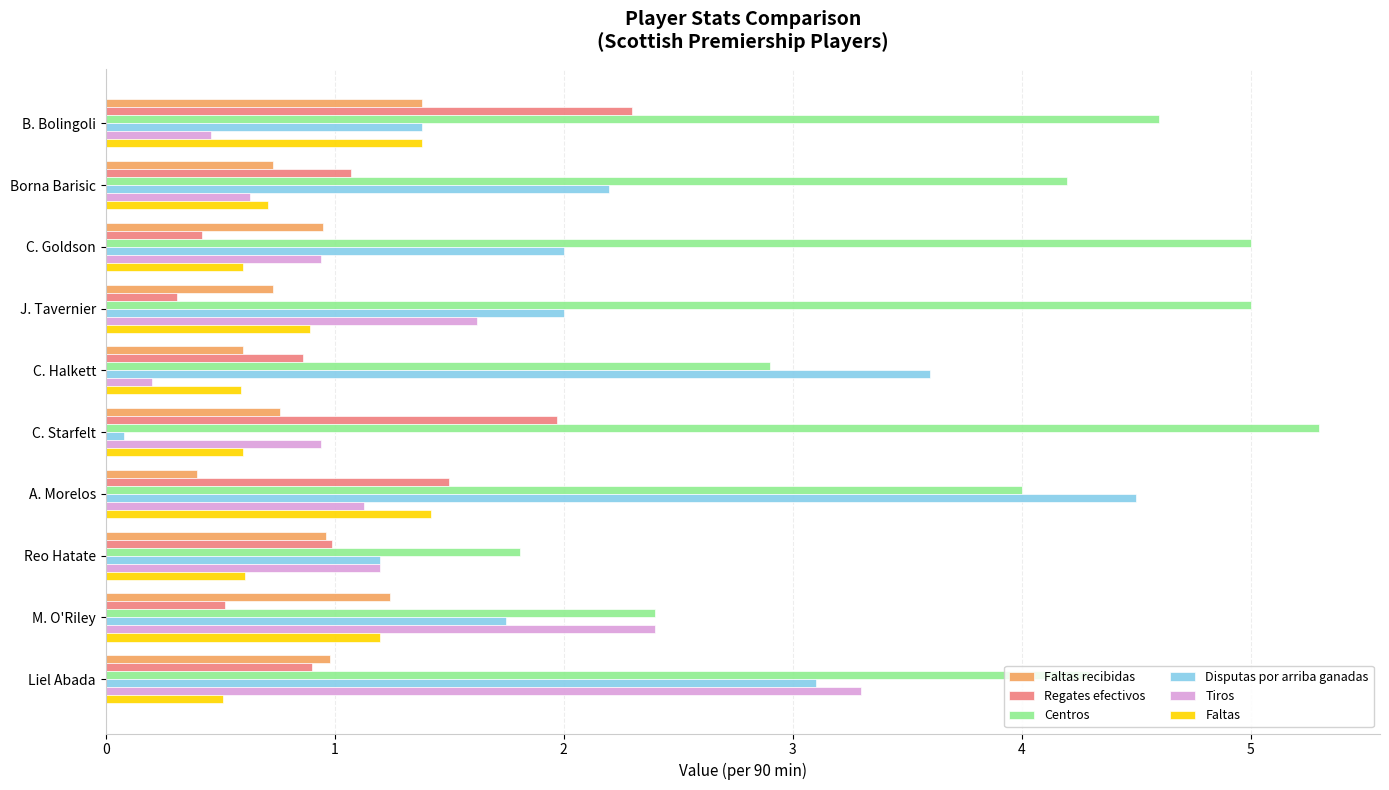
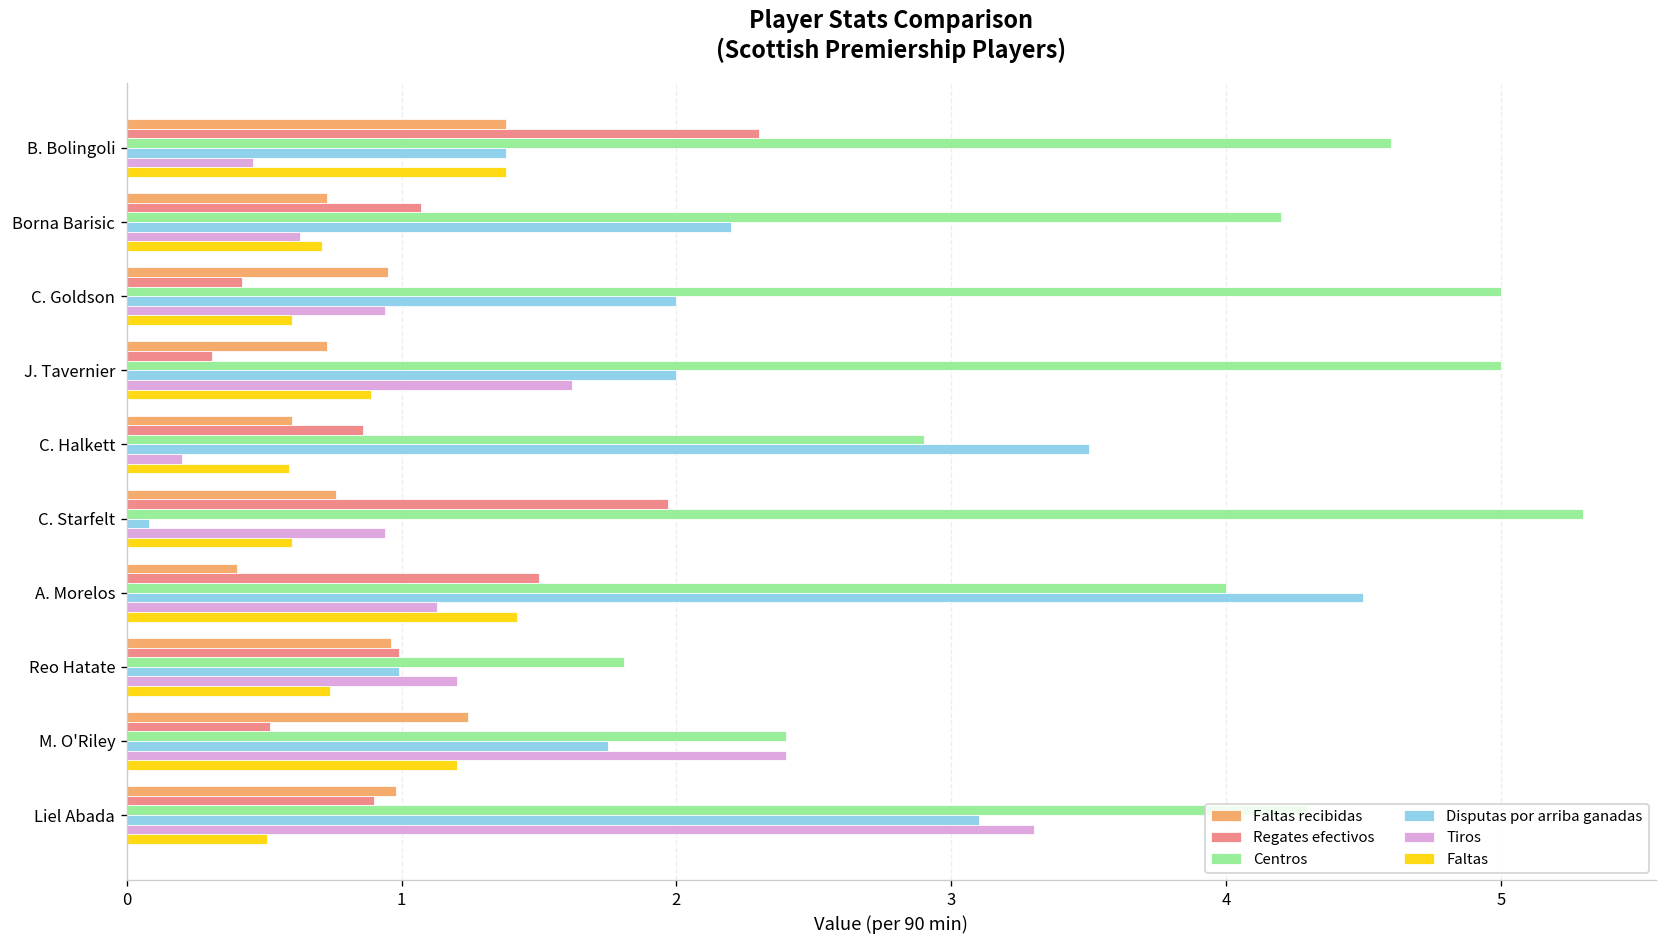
Disputas por arriba ganadas, C. Halkett: 3.6 -> 3.5
Disputas por arriba ganadas, Reo Hatate: 1.20 -> 0.99
Faltas, Reo Hatate: 0.61 -> 0.74
